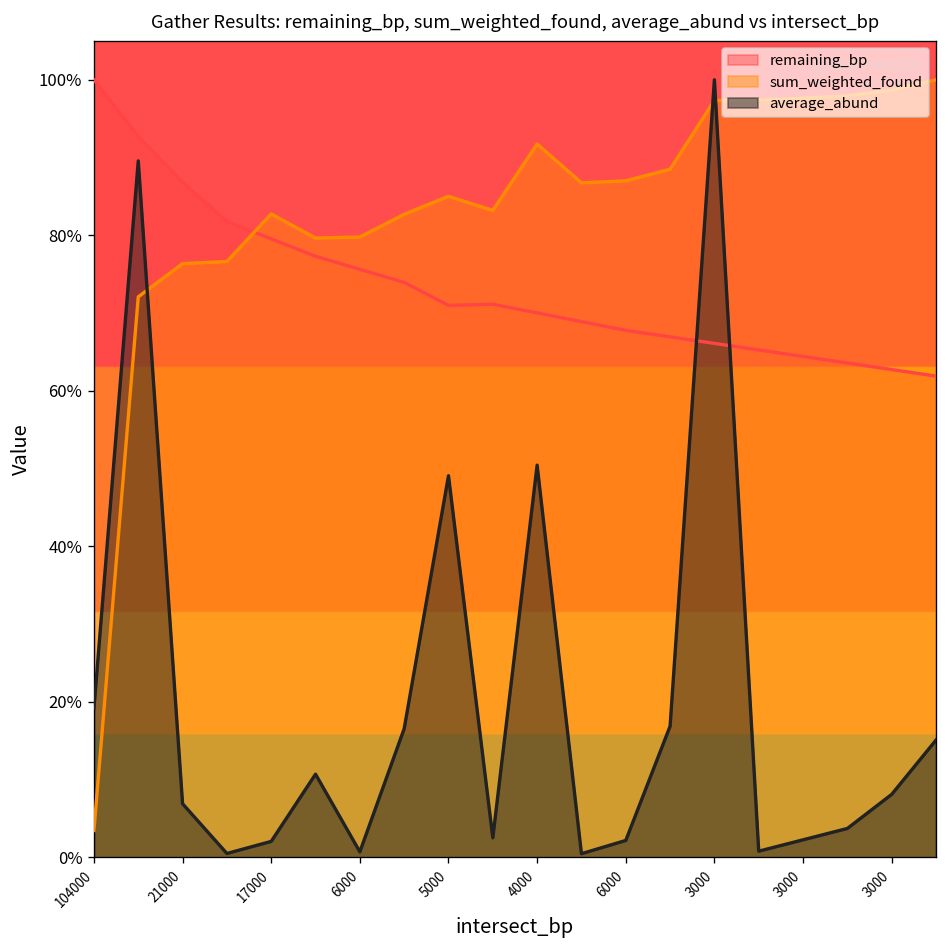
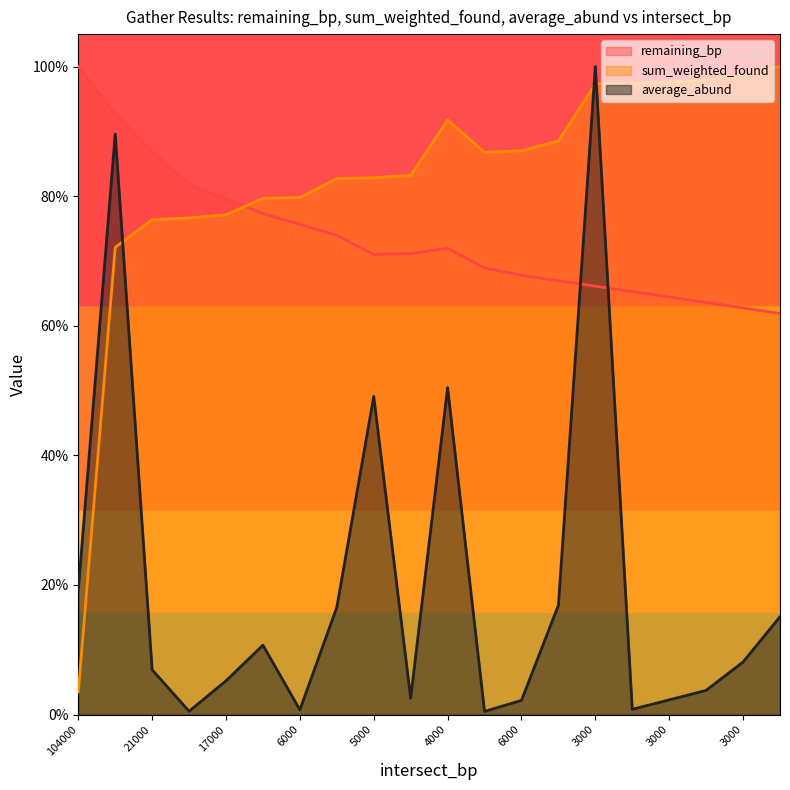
sum_weighted_found, 17000: 83% -> 77%
average_abund, 17000: 2% -> 5%
sum_weighted_found, 5000: 85% -> 83%
remaining_bp, 4000: 70% -> 72%
